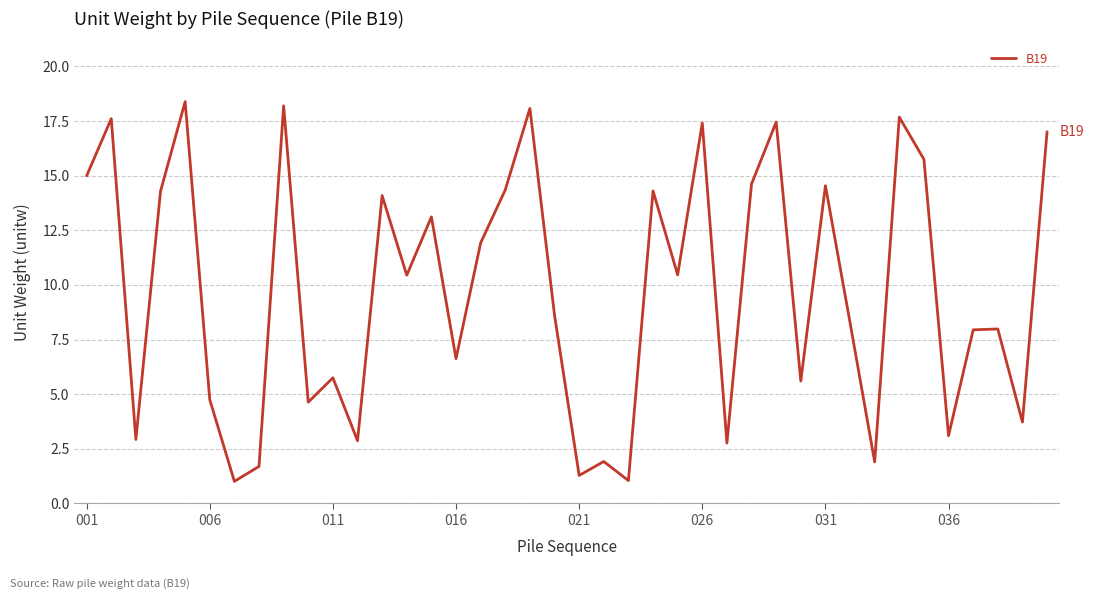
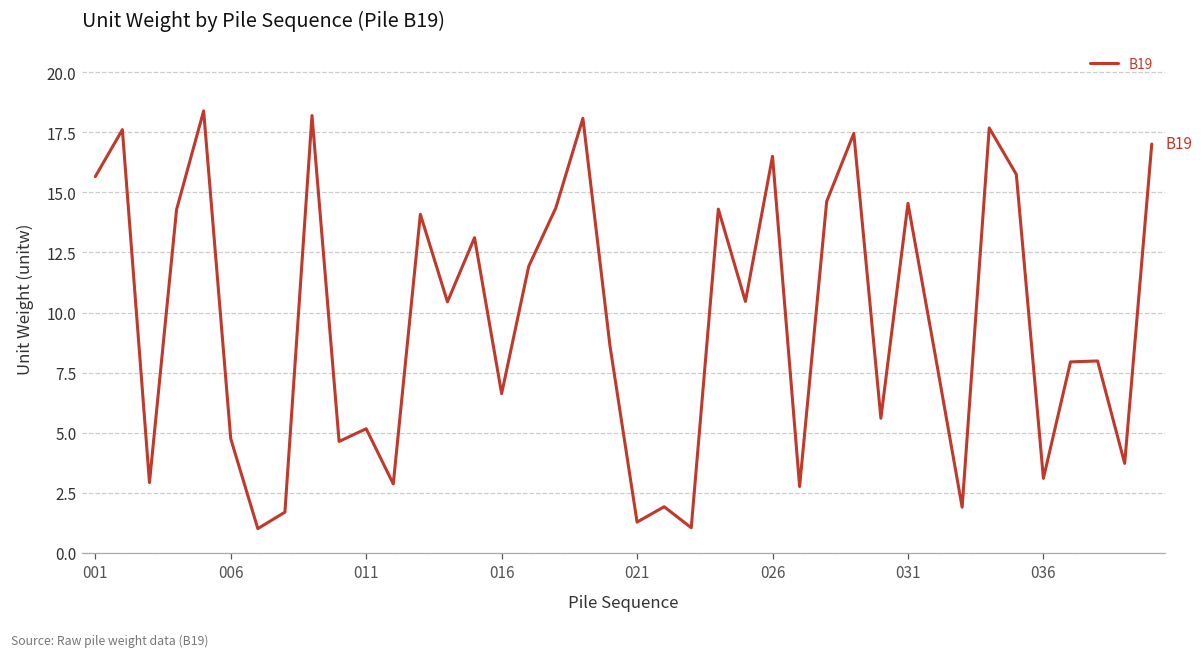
001: 15.0 -> 15.7
011: 5.8 -> 5.2
026: 17.4 -> 16.5
